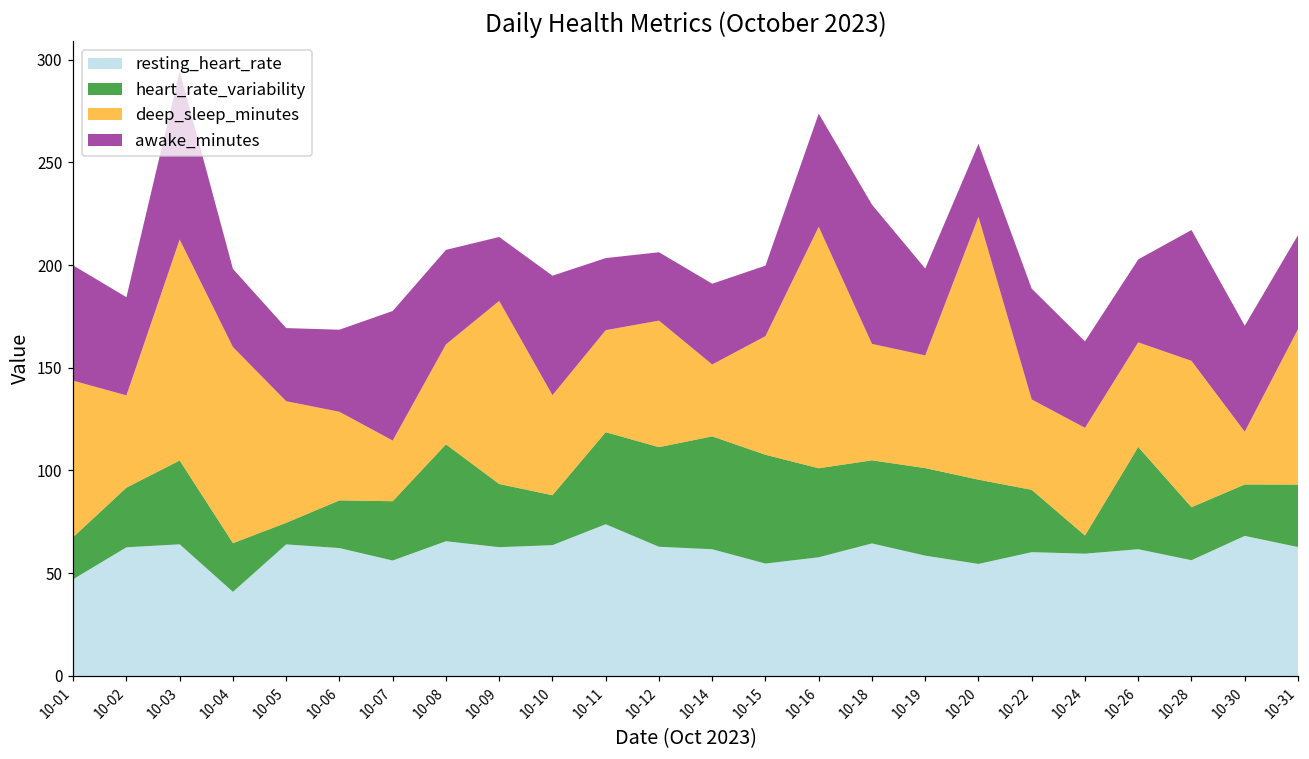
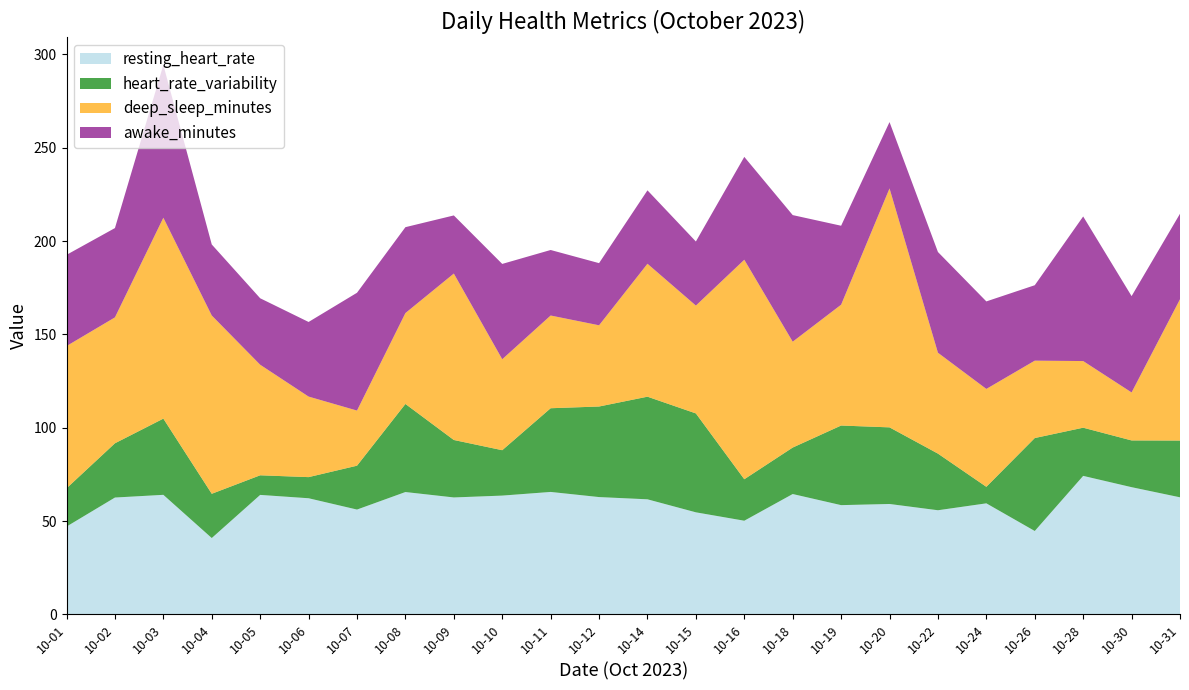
awake_minutes, 10-01: 56 -> 49
deep_sleep_minutes, 10-02: 45 -> 67
heart_rate_variability, 10-06: 23 -> 11
heart_rate_variability, 10-07: 29 -> 23
awake_minutes, 10-10: 58 -> 51
resting_heart_rate, 10-11: 74 -> 66
deep_sleep_minutes, 10-12: 62 -> 44
deep_sleep_minutes, 10-14: 35 -> 71
resting_heart_rate, 10-16: 58 -> 50
heart_rate_variability, 10-16: 43 -> 22
heart_rate_variability, 10-18: 40 -> 25
deep_sleep_minutes, 10-19: 55 -> 65
resting_heart_rate, 10-20: 55 -> 59
resting_heart_rate, 10-22: 60 -> 56
deep_sleep_minutes, 10-22: 44 -> 54
awake_minutes, 10-24: 42 -> 47
resting_heart_rate, 10-26: 62 -> 45
deep_sleep_minutes, 10-26: 51 -> 41
resting_heart_rate, 10-28: 56 -> 74
deep_sleep_minutes, 10-28: 71 -> 36
awake_minutes, 10-28: 64 -> 77
